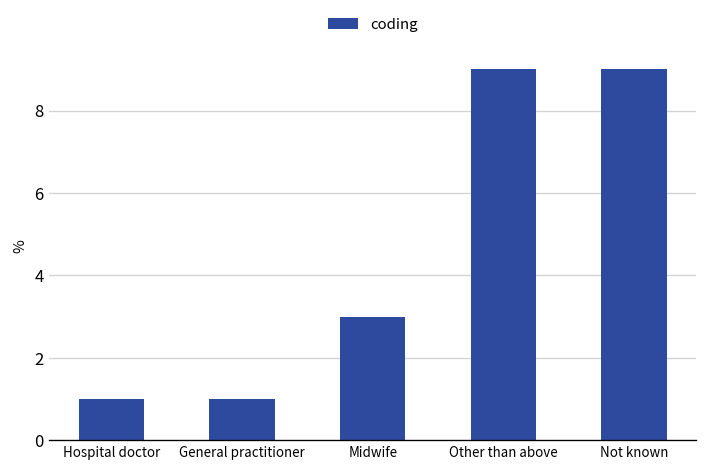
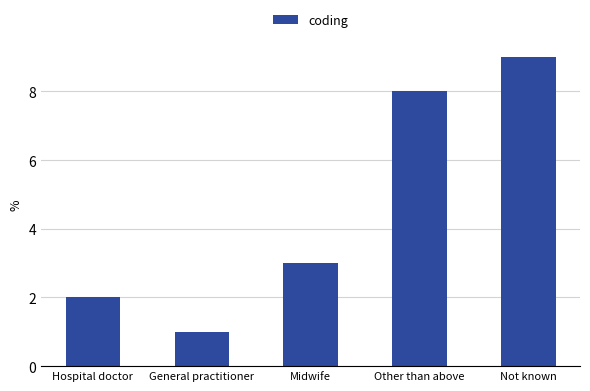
Hospital doctor: 1 -> 2
Other than above: 9 -> 8
